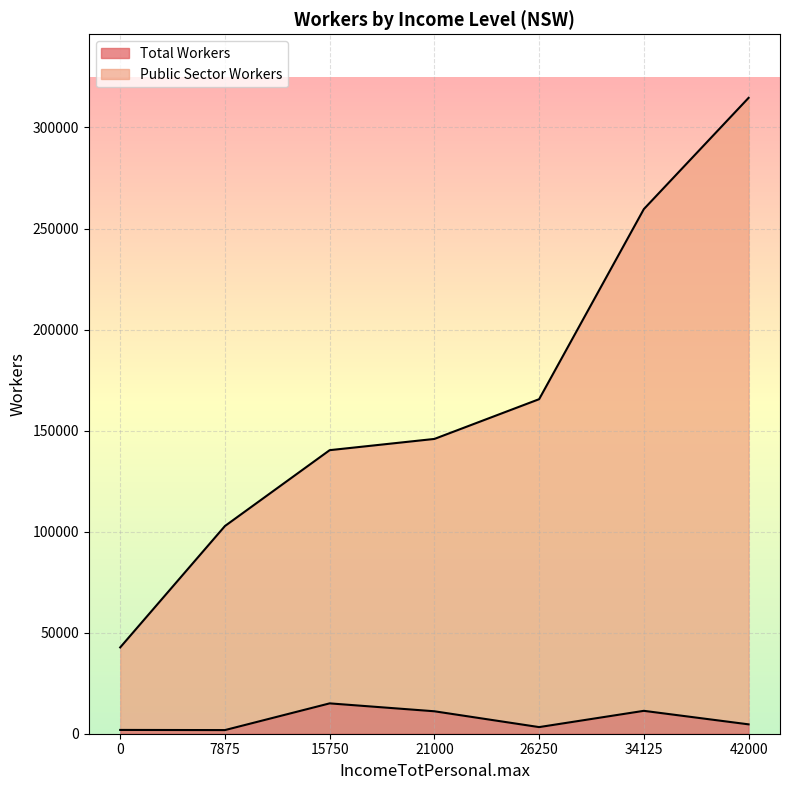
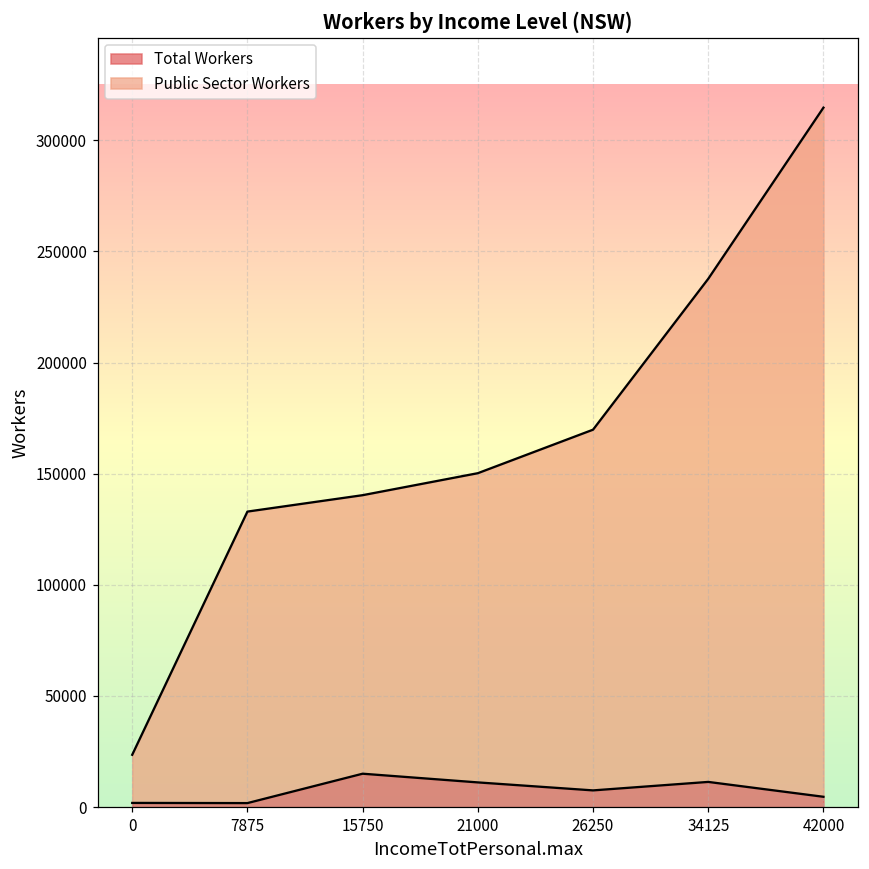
Public Sector Workers, 0: 41000 -> 22000
Public Sector Workers, 7875: 101000 -> 131000
Public Sector Workers, 21000: 135000 -> 139000
Total Workers, 26250: 3000 -> 8000
Public Sector Workers, 34125: 248000 -> 226000
